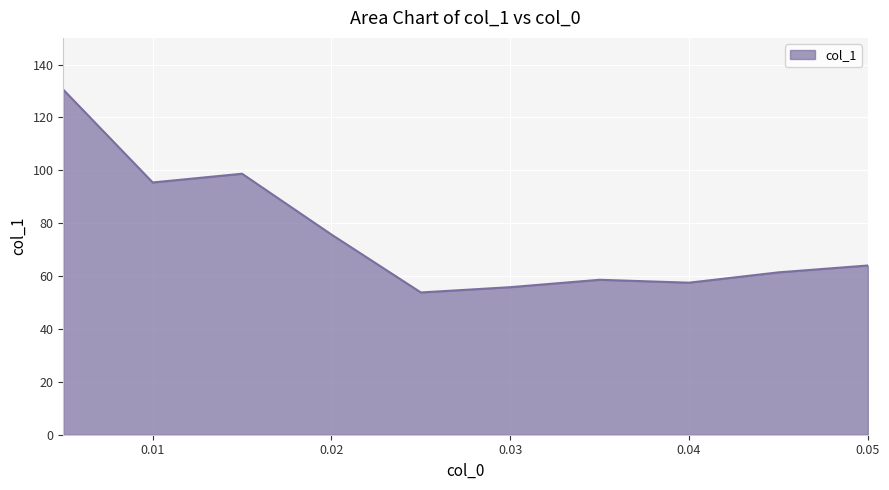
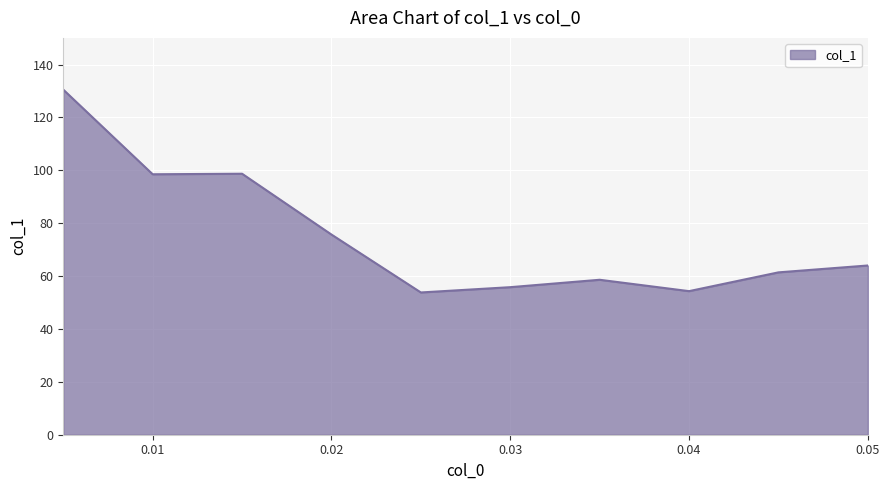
0.01: 95 -> 99
0.04: 58 -> 54
